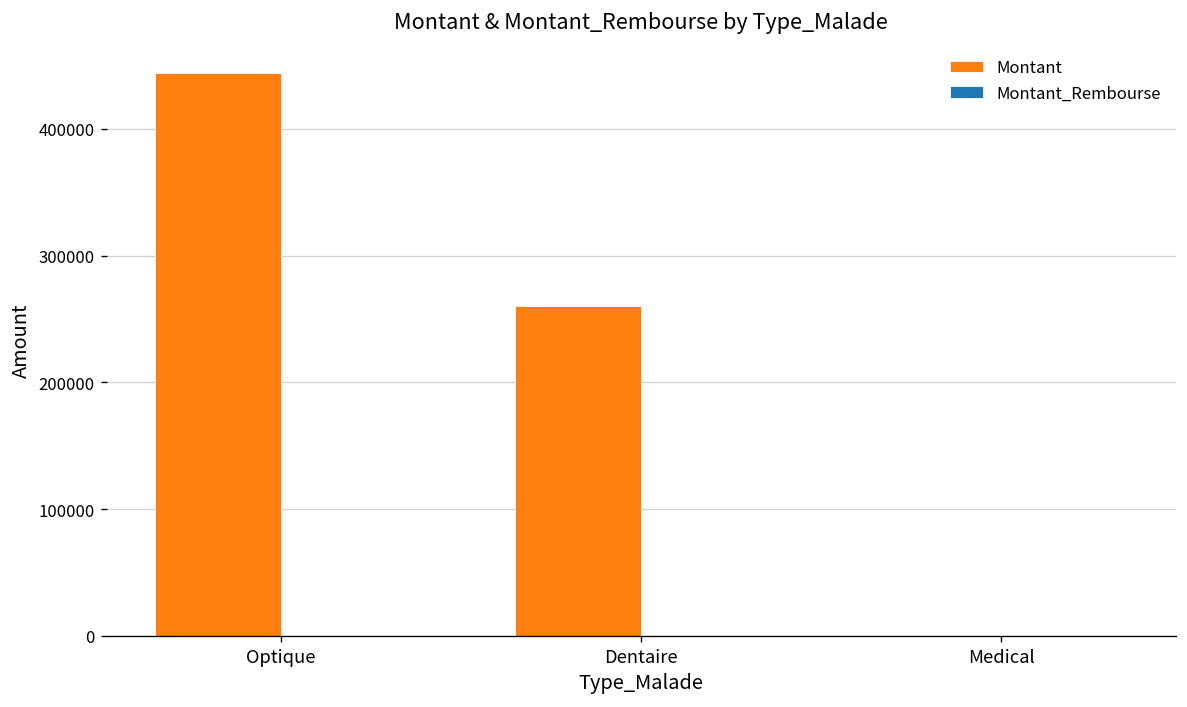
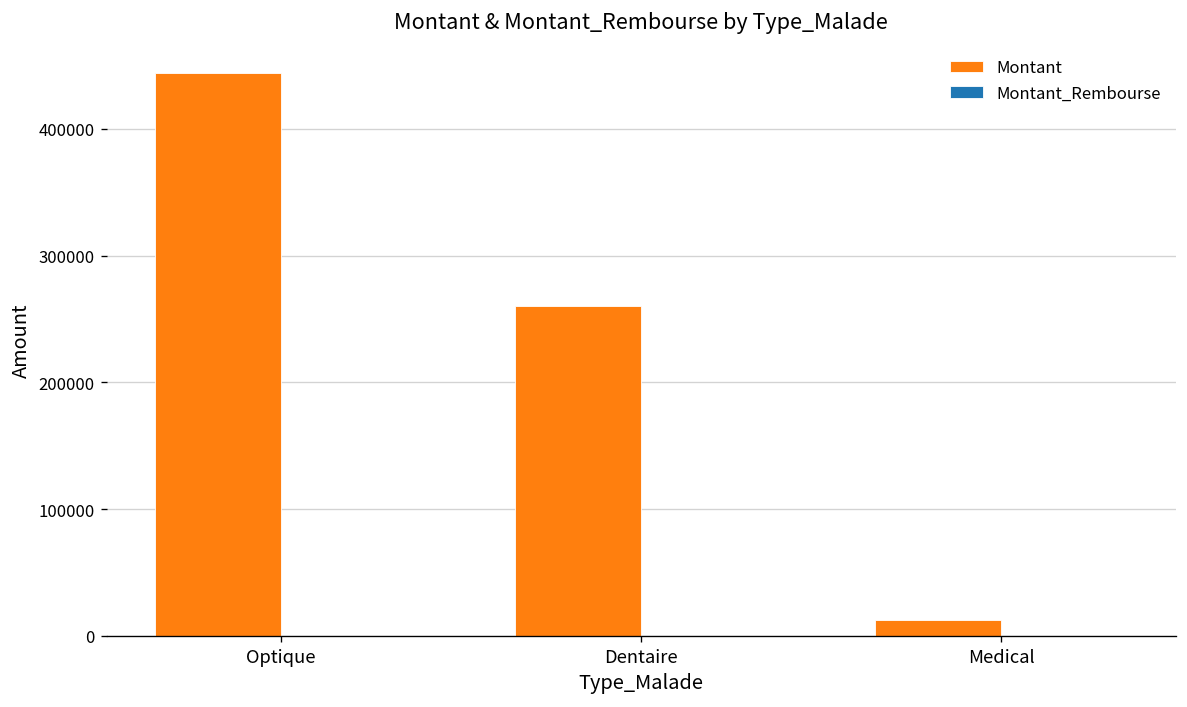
Montant, Medical: 0 -> 13000
